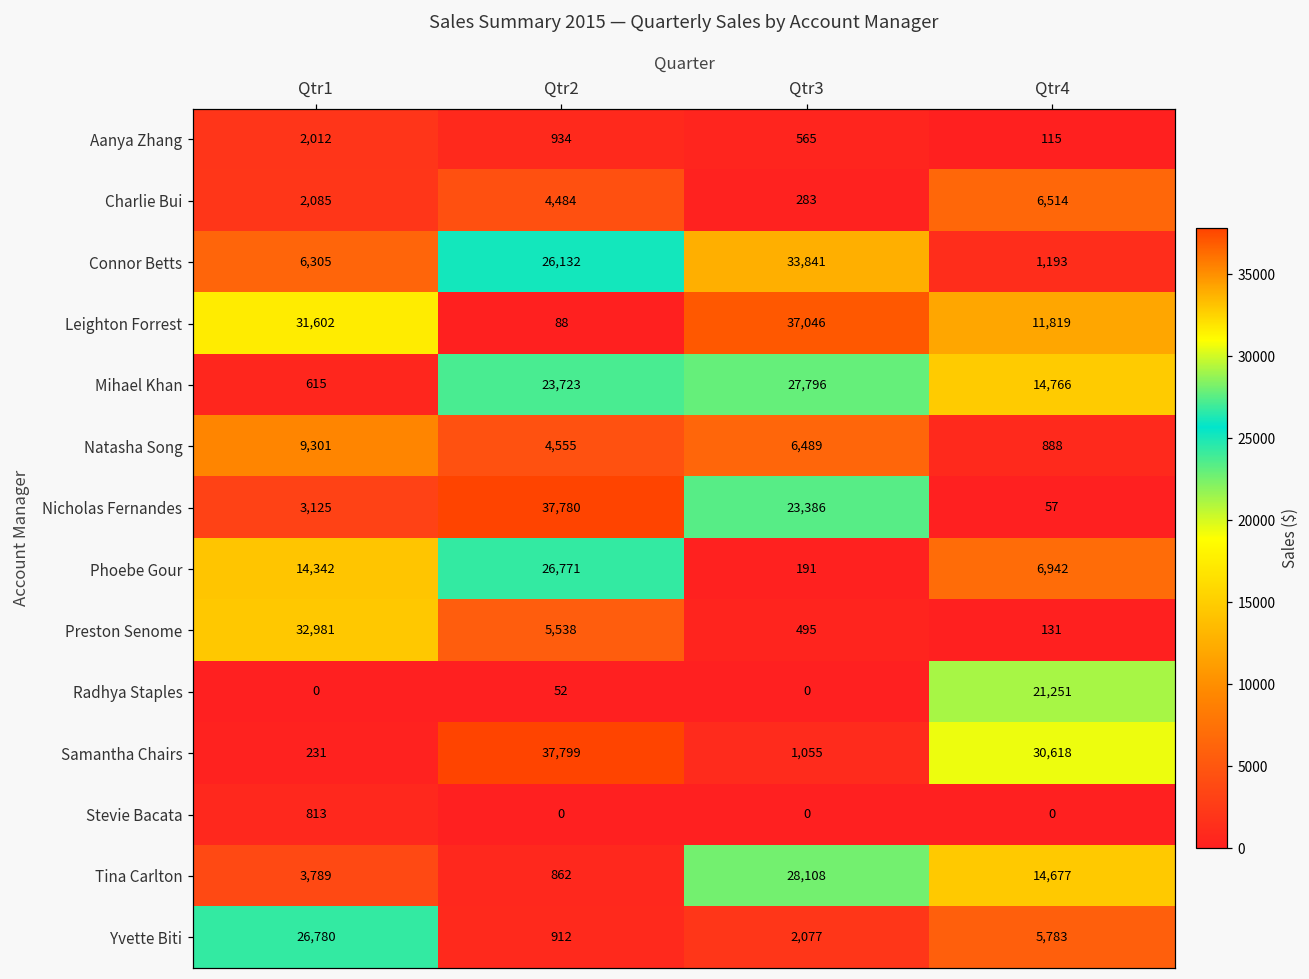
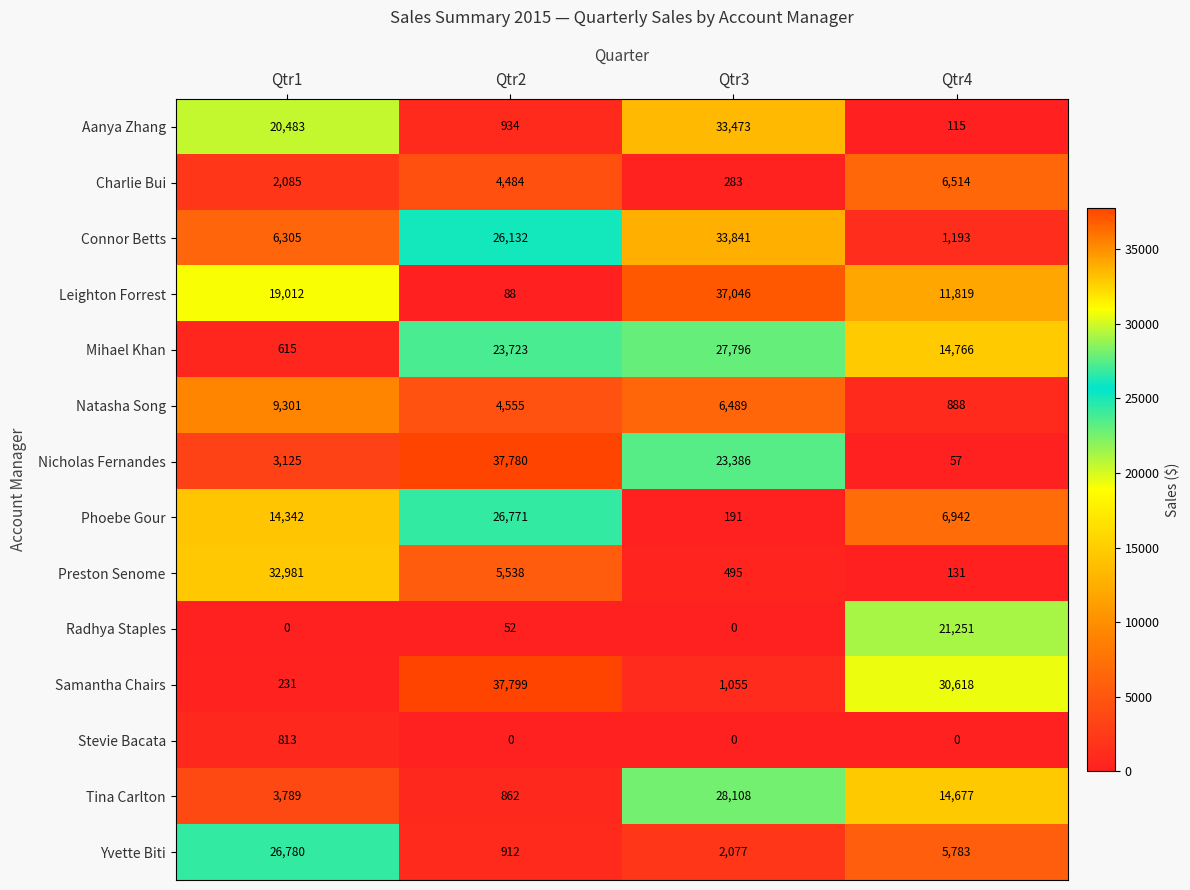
Aanya Zhang, Qtr1: 2,012 -> 20,483
Aanya Zhang, Qtr3: 565 -> 33,473
Leighton Forrest, Qtr1: 31,602 -> 19,012
